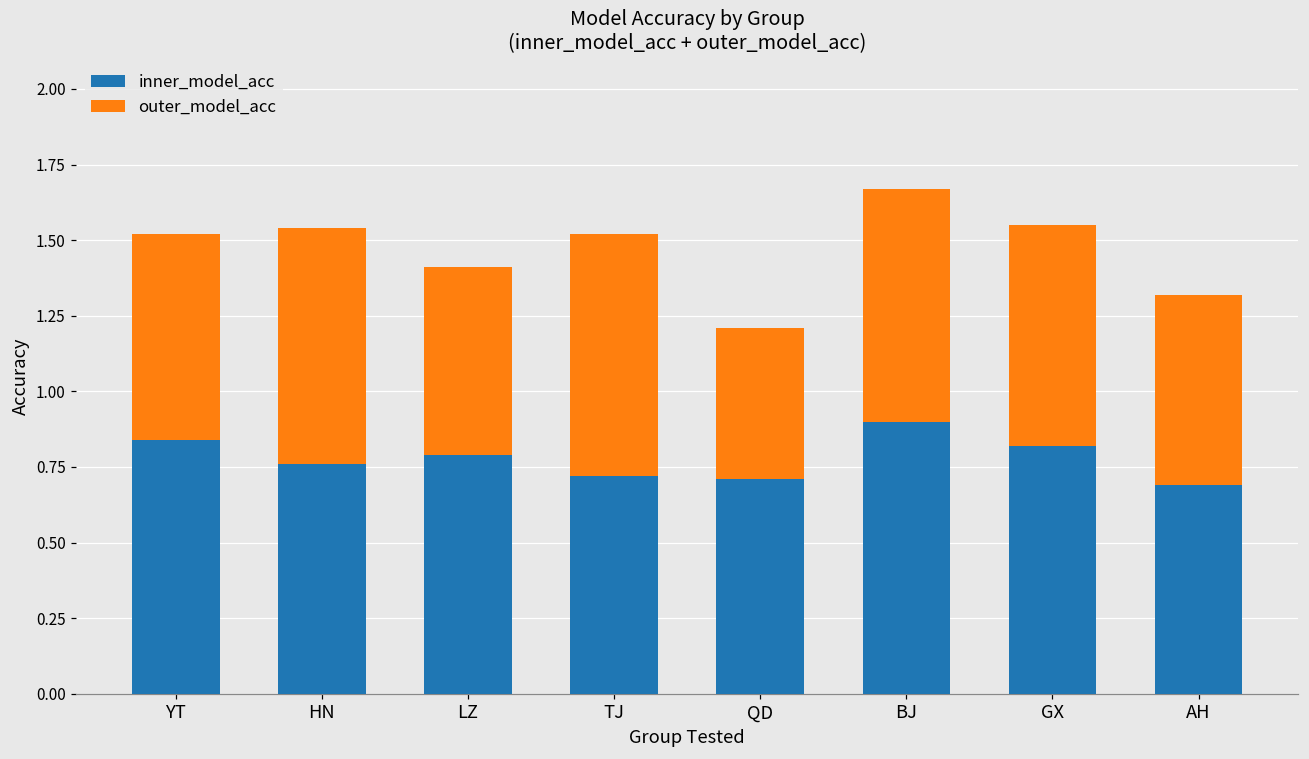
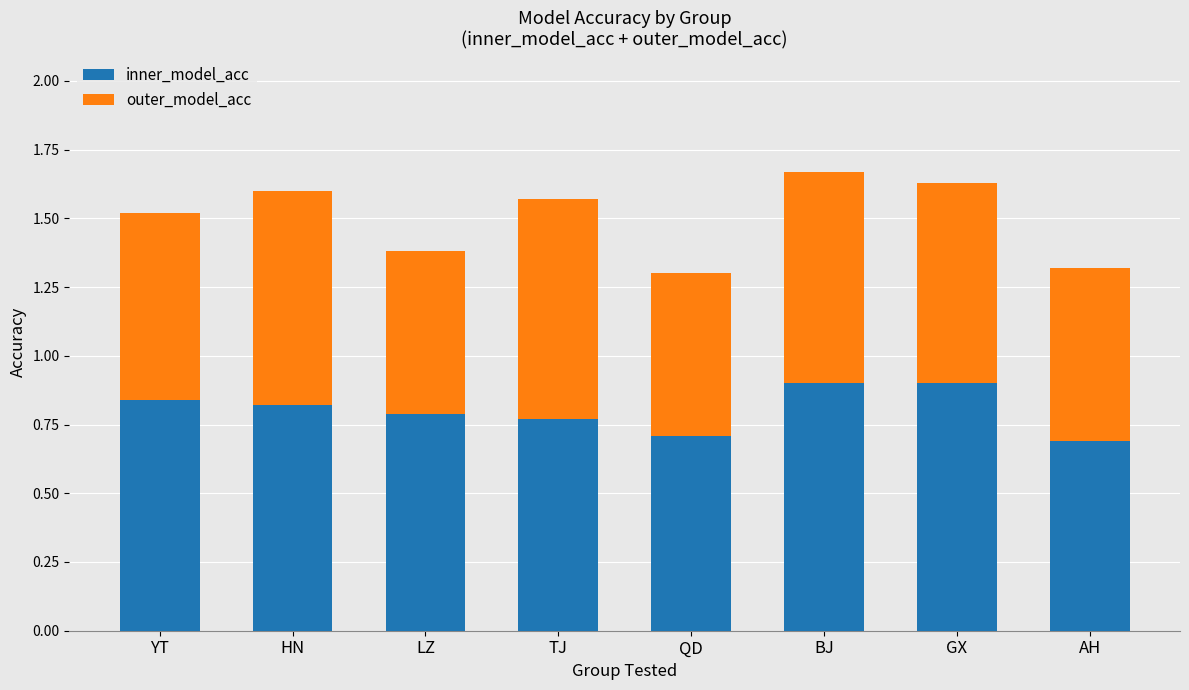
inner_model_acc, HN: 0.76 -> 0.82
outer_model_acc, LZ: 0.62 -> 0.59
inner_model_acc, TJ: 0.72 -> 0.77
outer_model_acc, QD: 0.50 -> 0.59
inner_model_acc, GX: 0.82 -> 0.90
